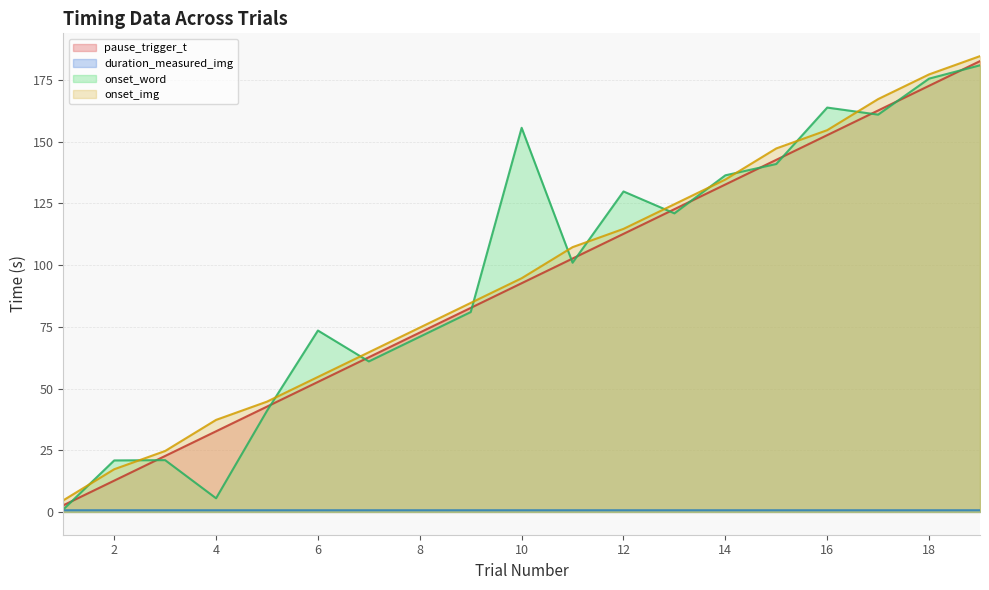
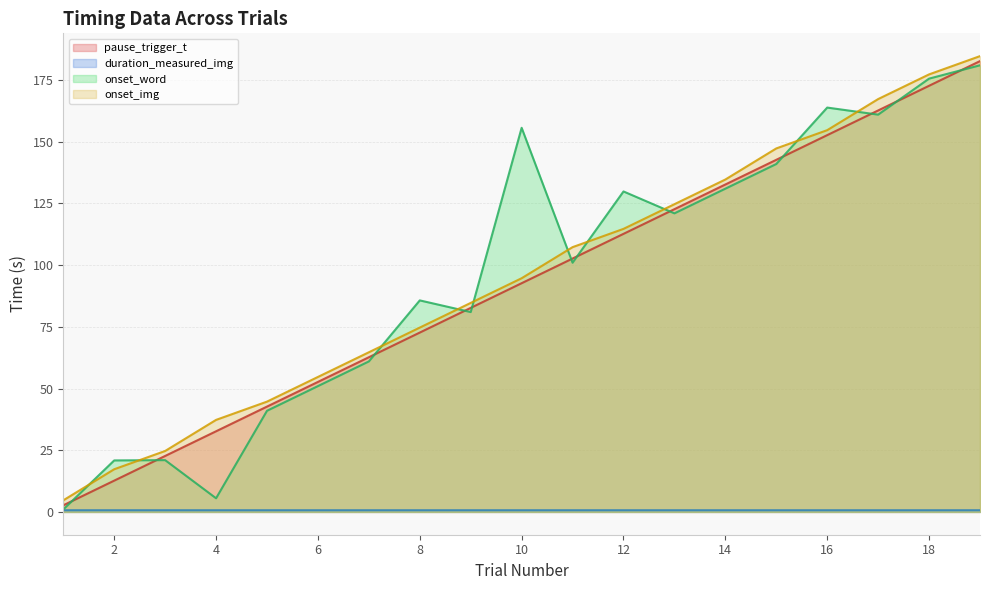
onset_word, 6: 74 -> 51
onset_word, 8: 71 -> 86
onset_word, 14: 136 -> 131
